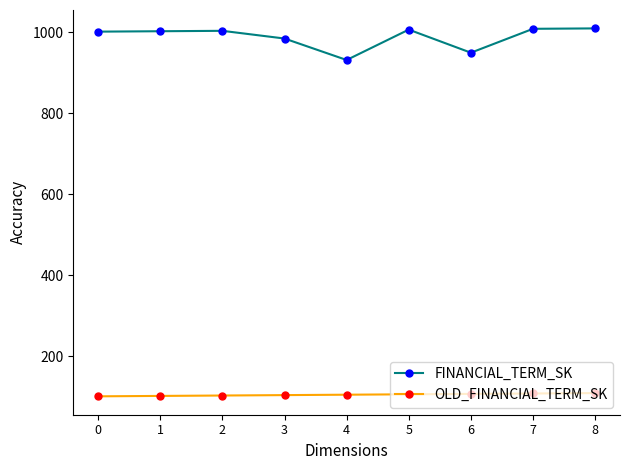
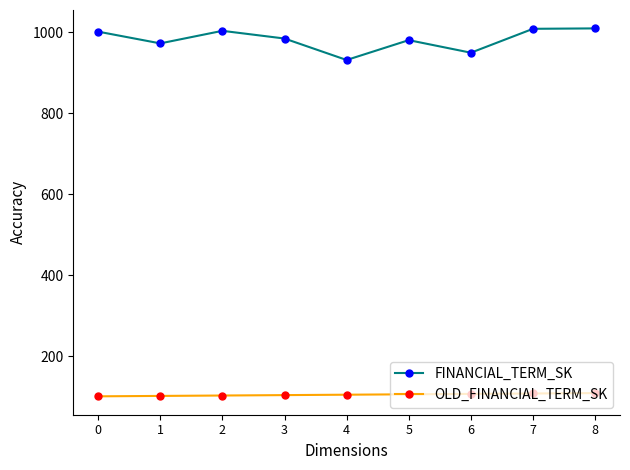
FINANCIAL_TERM_SK, 1: 1000 -> 970
FINANCIAL_TERM_SK, 5: 1010 -> 980
